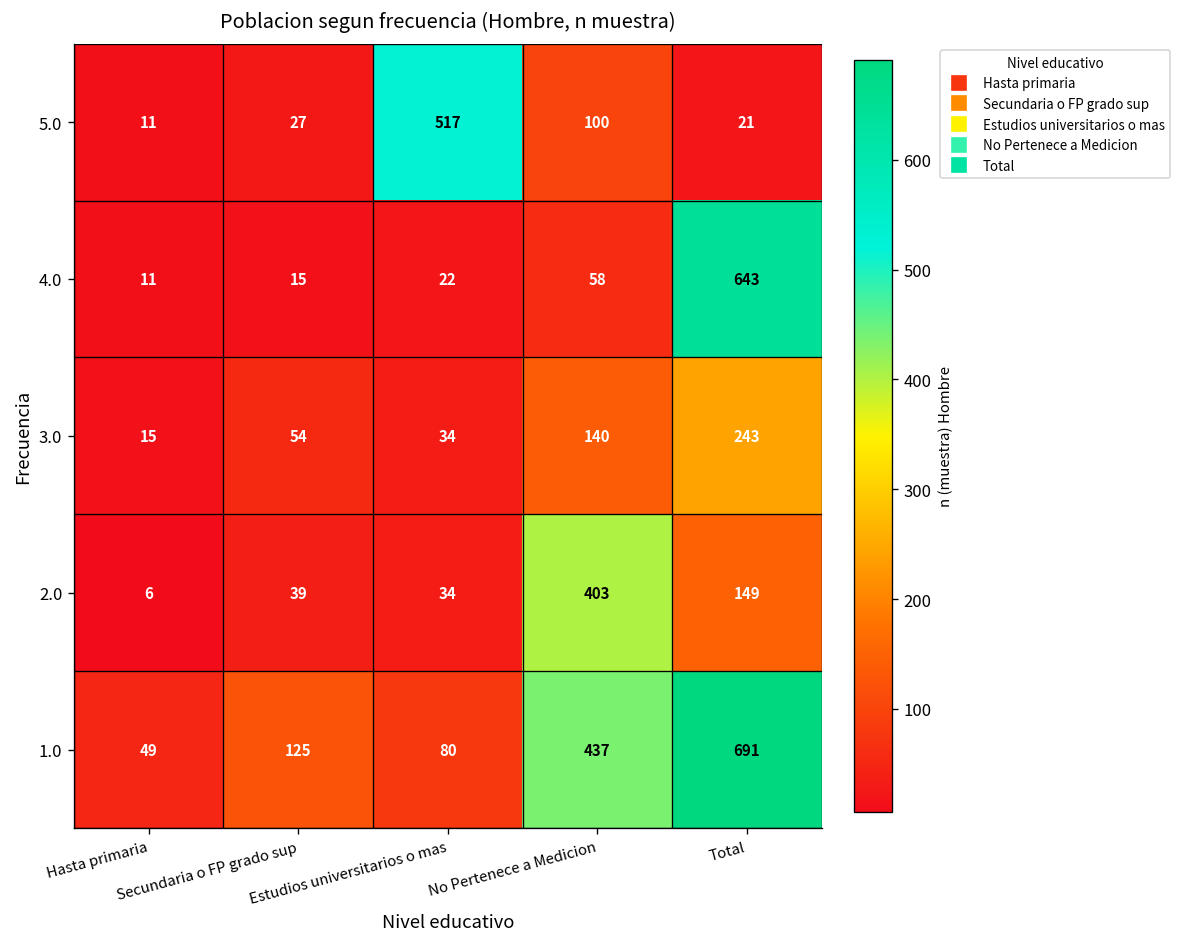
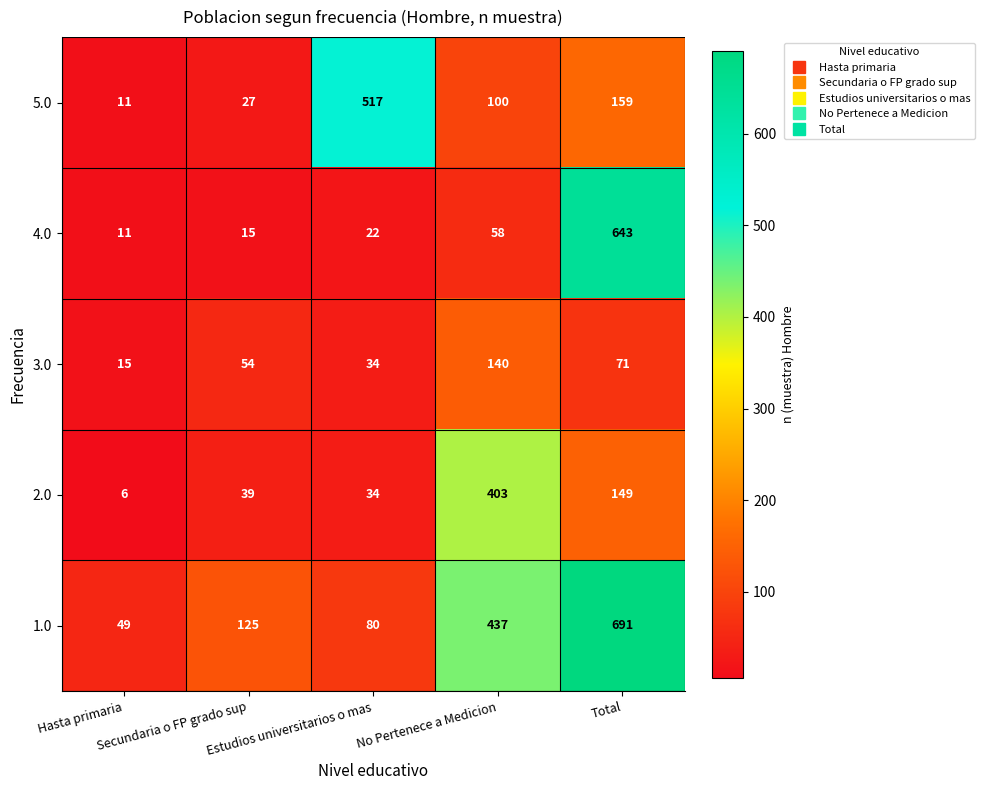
5.0, Total: 21 -> 159
3.0, Total: 243 -> 71
